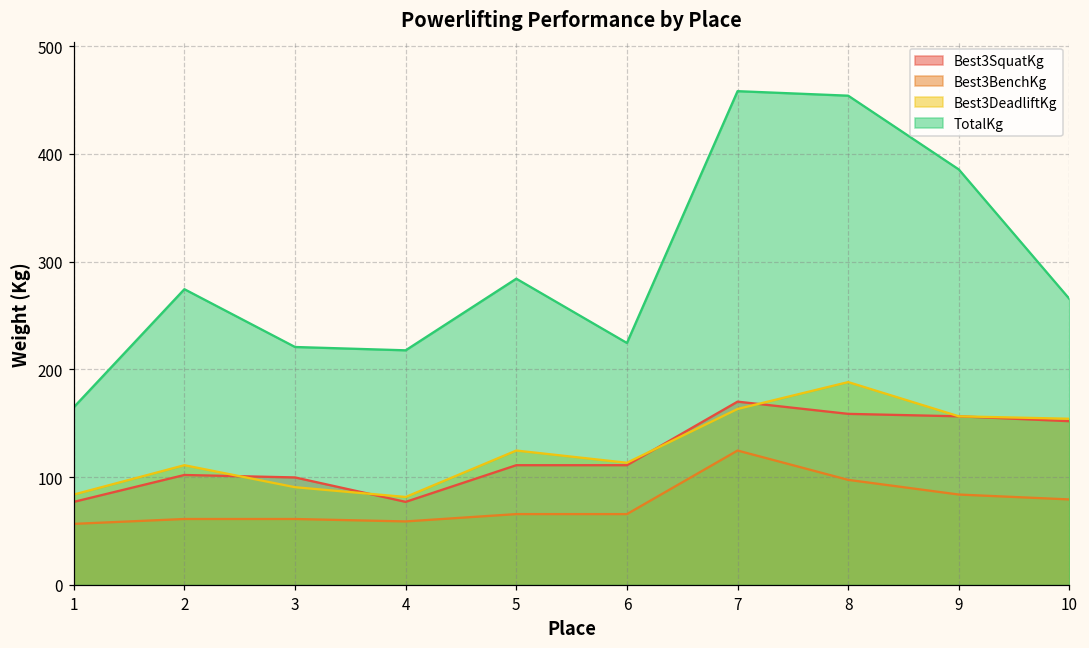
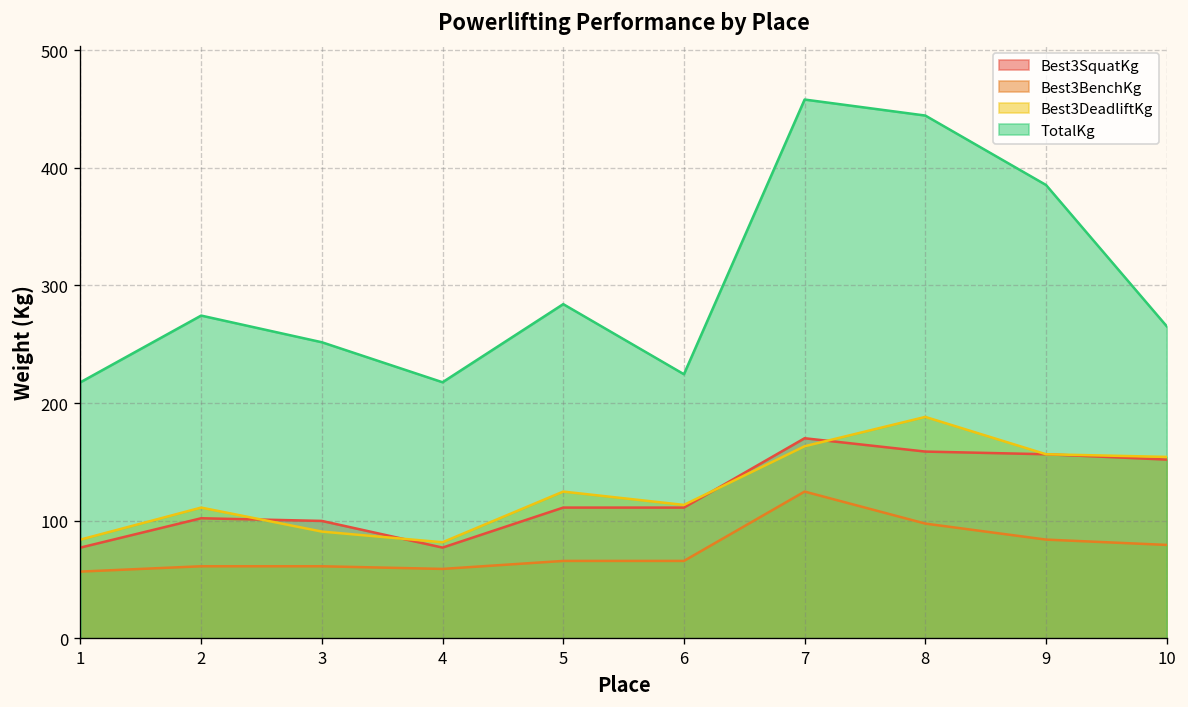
TotalKg, 1: 160 -> 220
TotalKg, 3: 220 -> 250
TotalKg, 8: 450 -> 440
